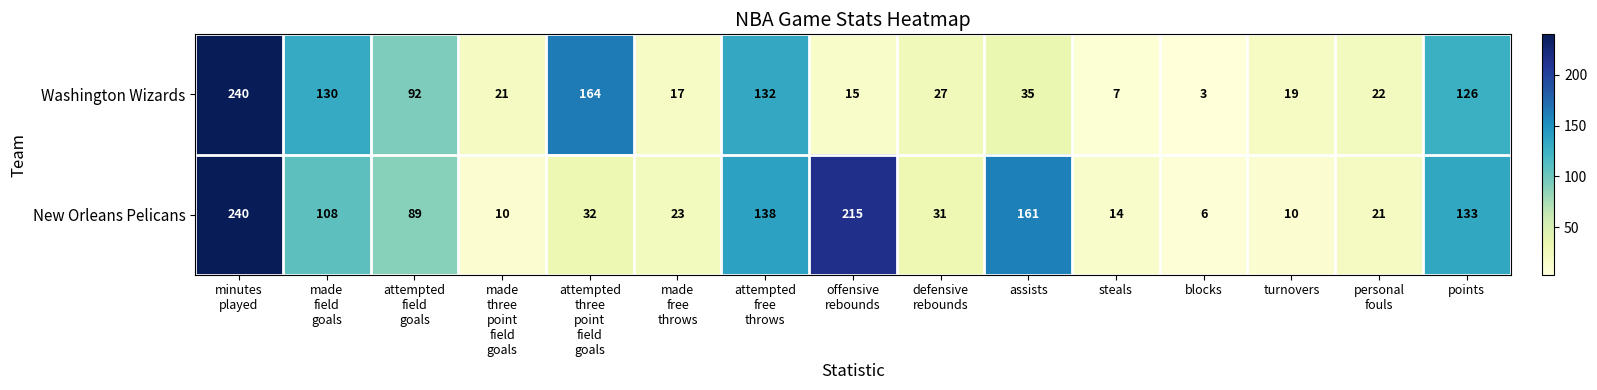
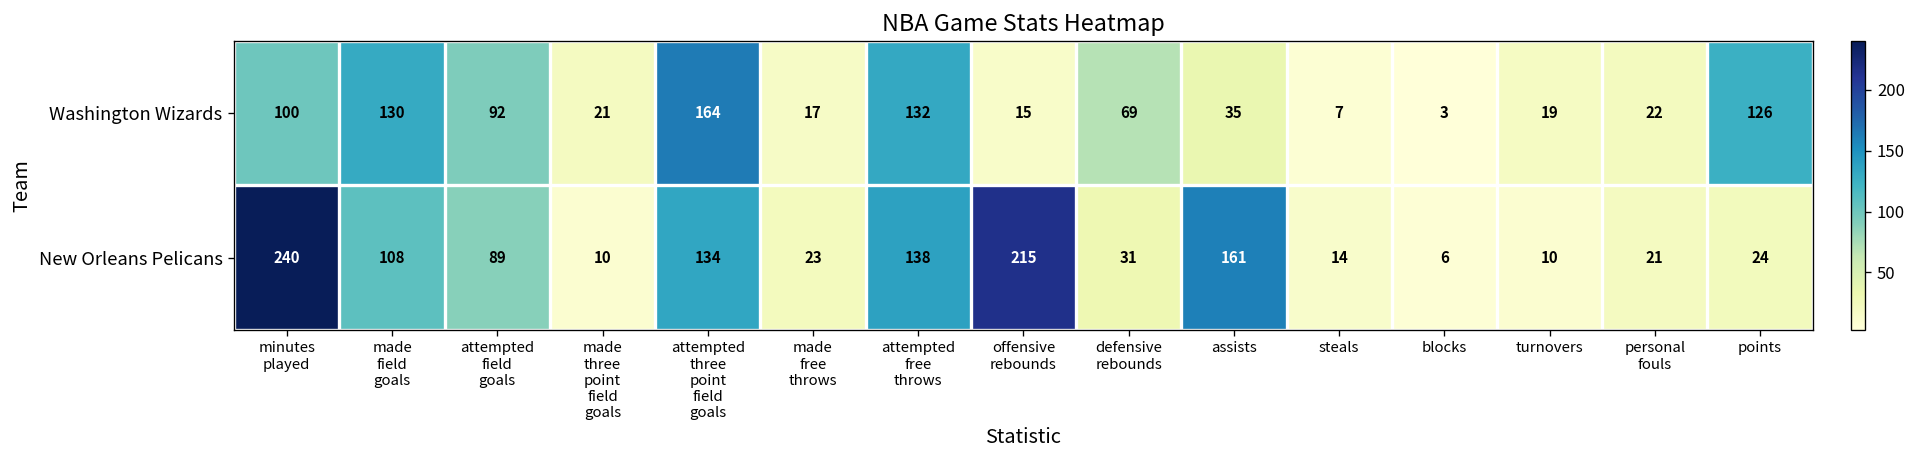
Washington Wizards, minutes played: 240 -> 100
Washington Wizards, defensive rebounds: 27 -> 69
New Orleans Pelicans, attempted three point field goals: 32 -> 134
New Orleans Pelicans, points: 133 -> 24
